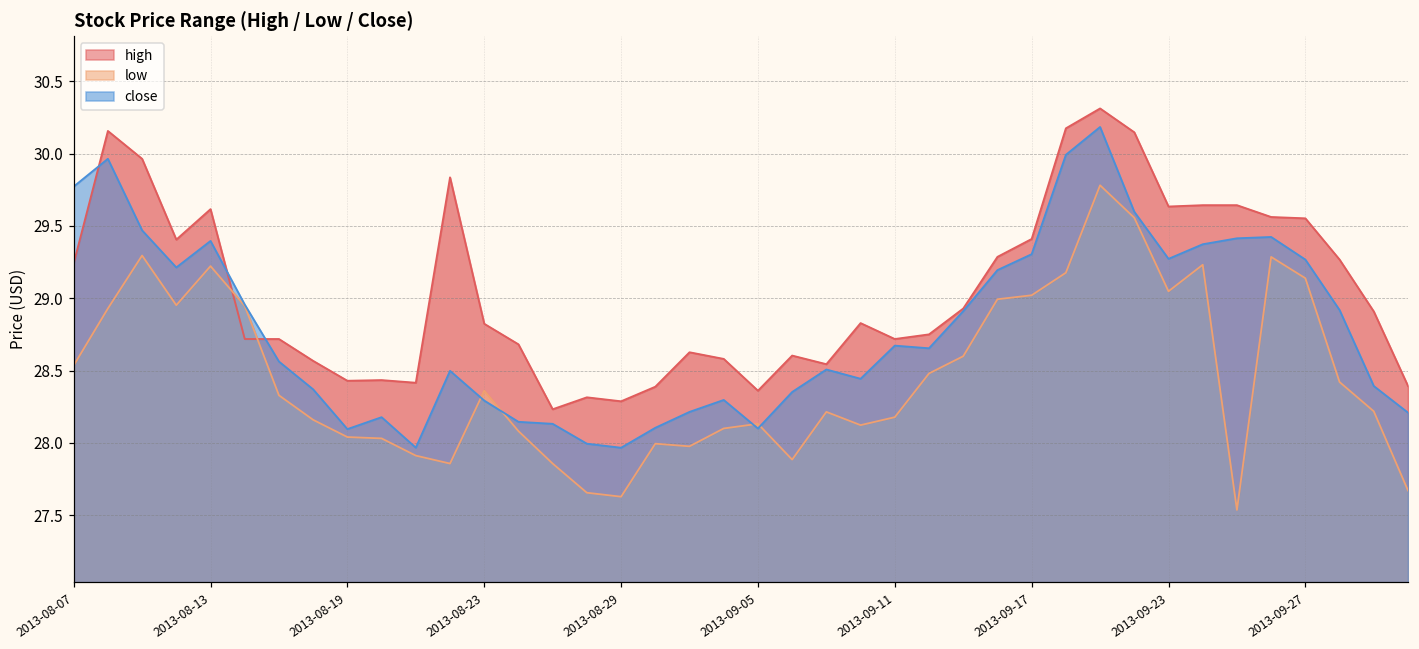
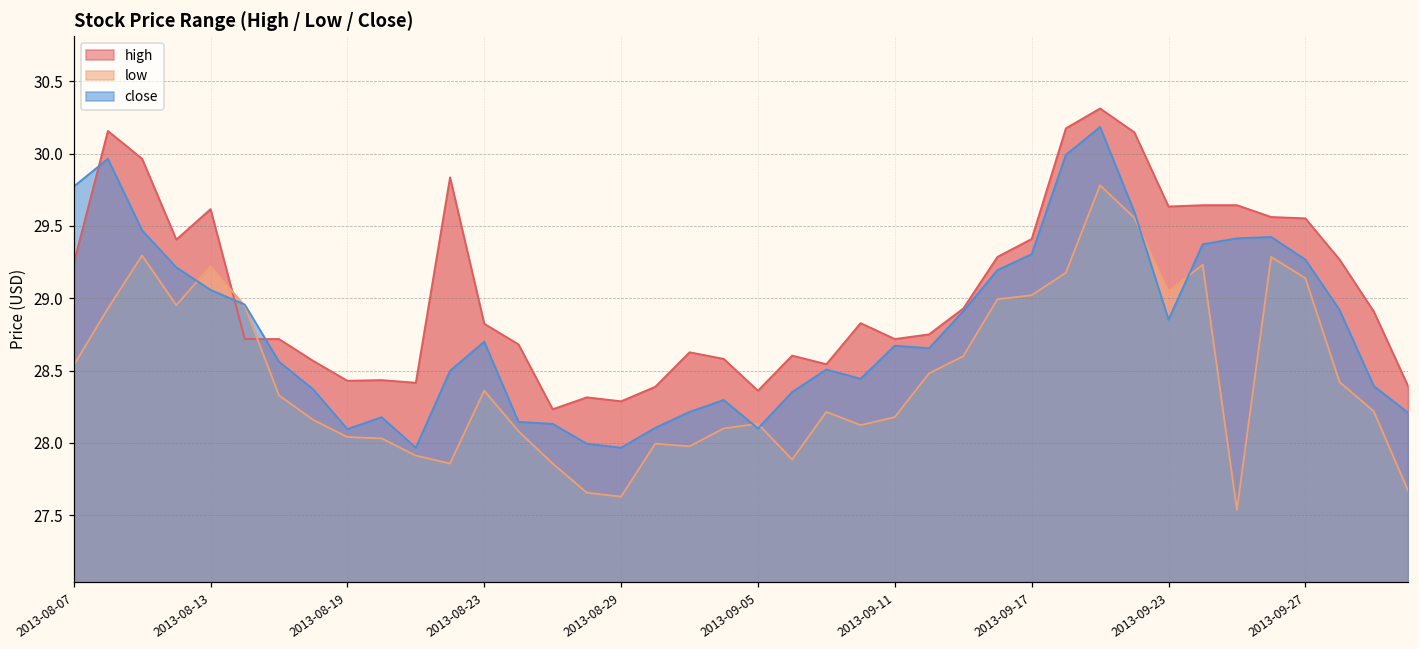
close, 2013-08-13: 29.40 -> 29.06
close, 2013-08-23: 28.29 -> 28.70
close, 2013-09-23: 29.27 -> 28.85
